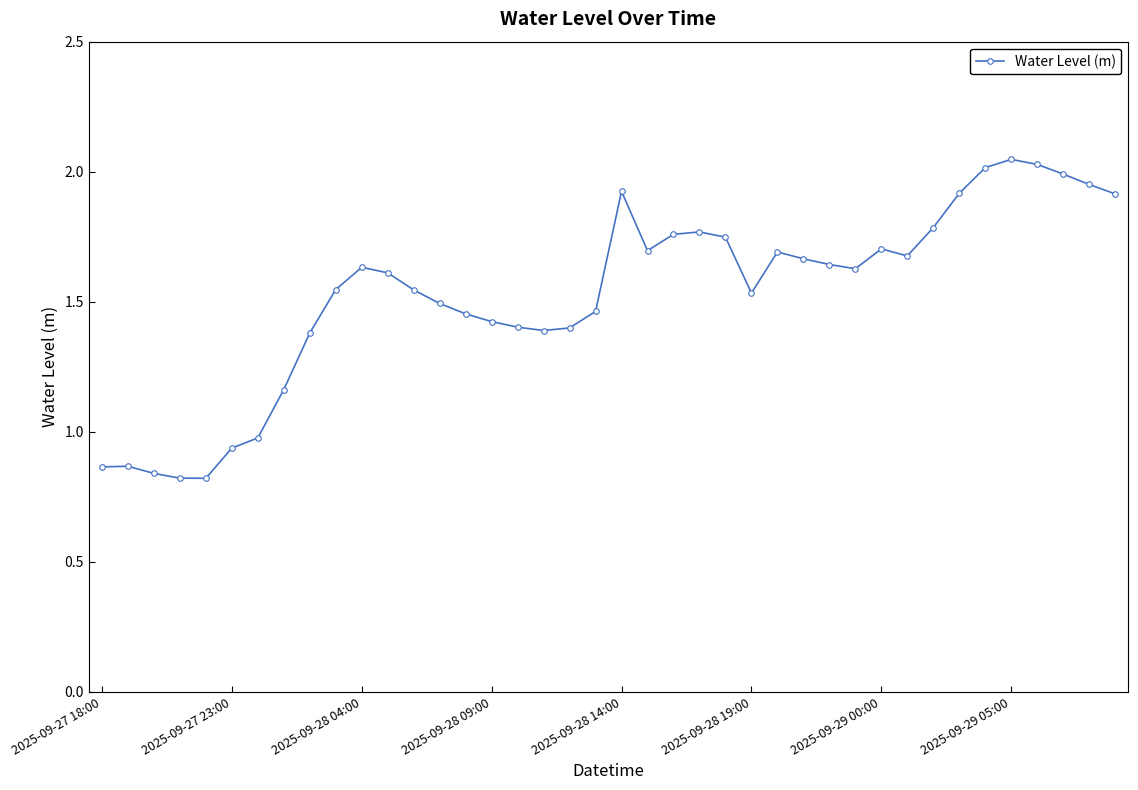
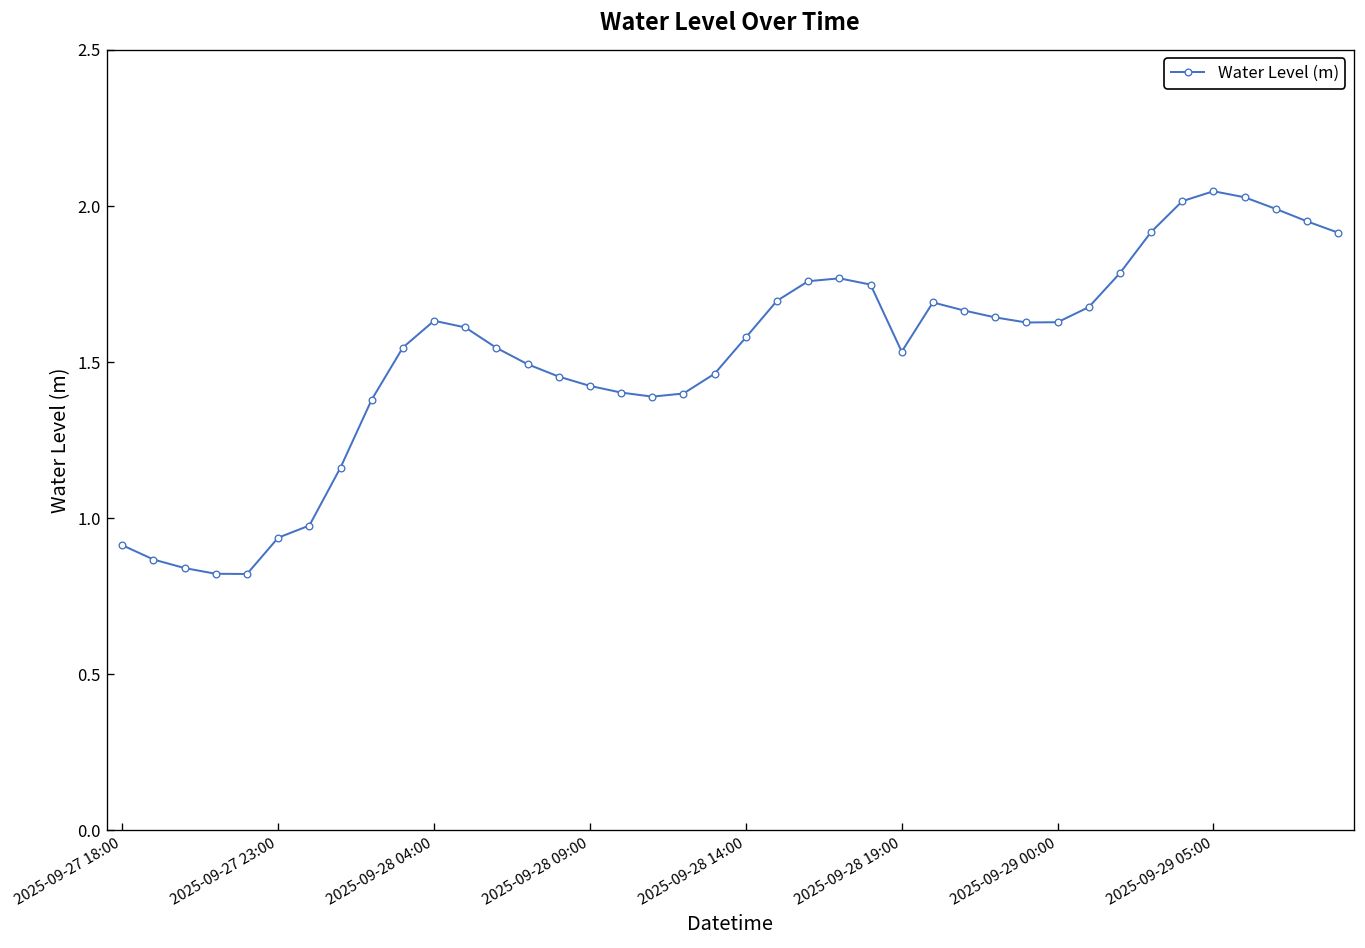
2025-09-27 18:00: 0.87 -> 0.91
2025-09-28 14:00: 1.92 -> 1.58
2025-09-29 00:00: 1.70 -> 1.63
